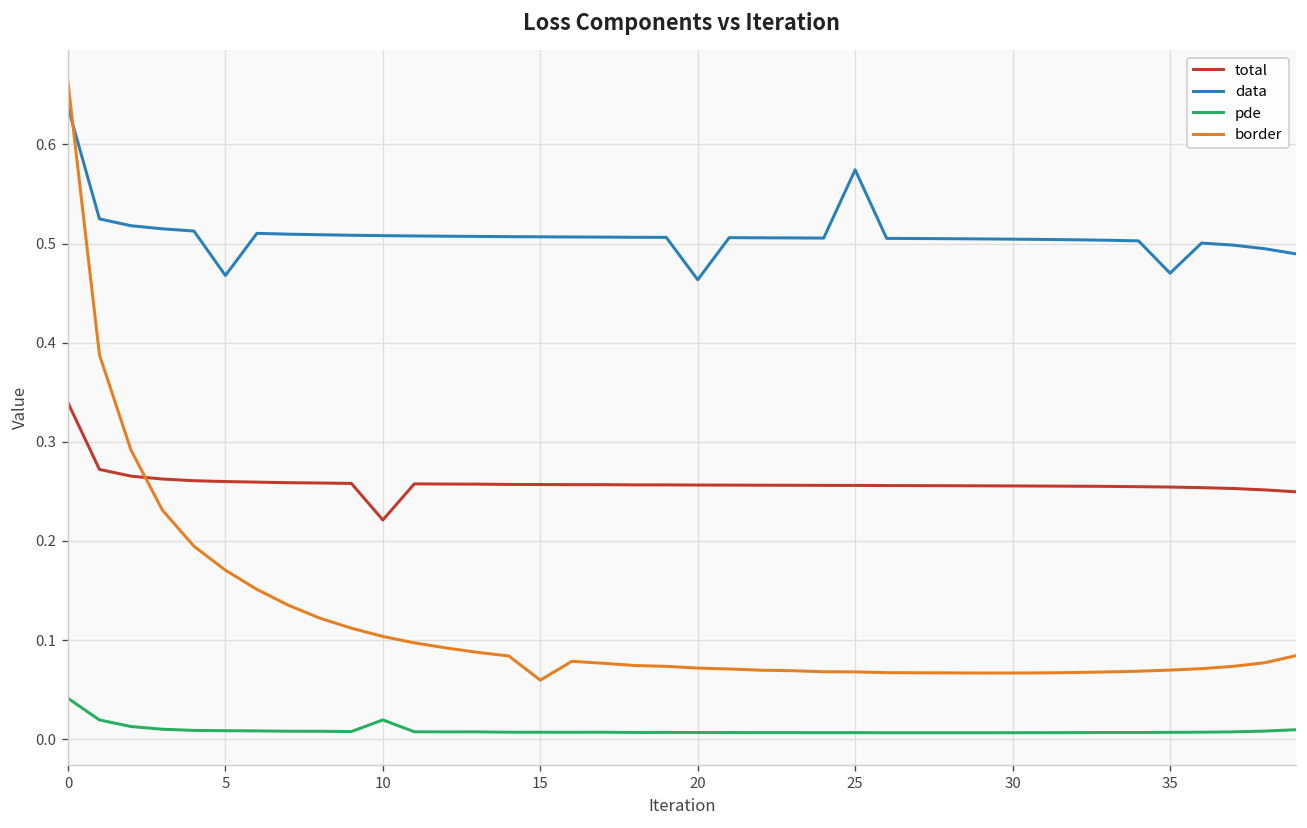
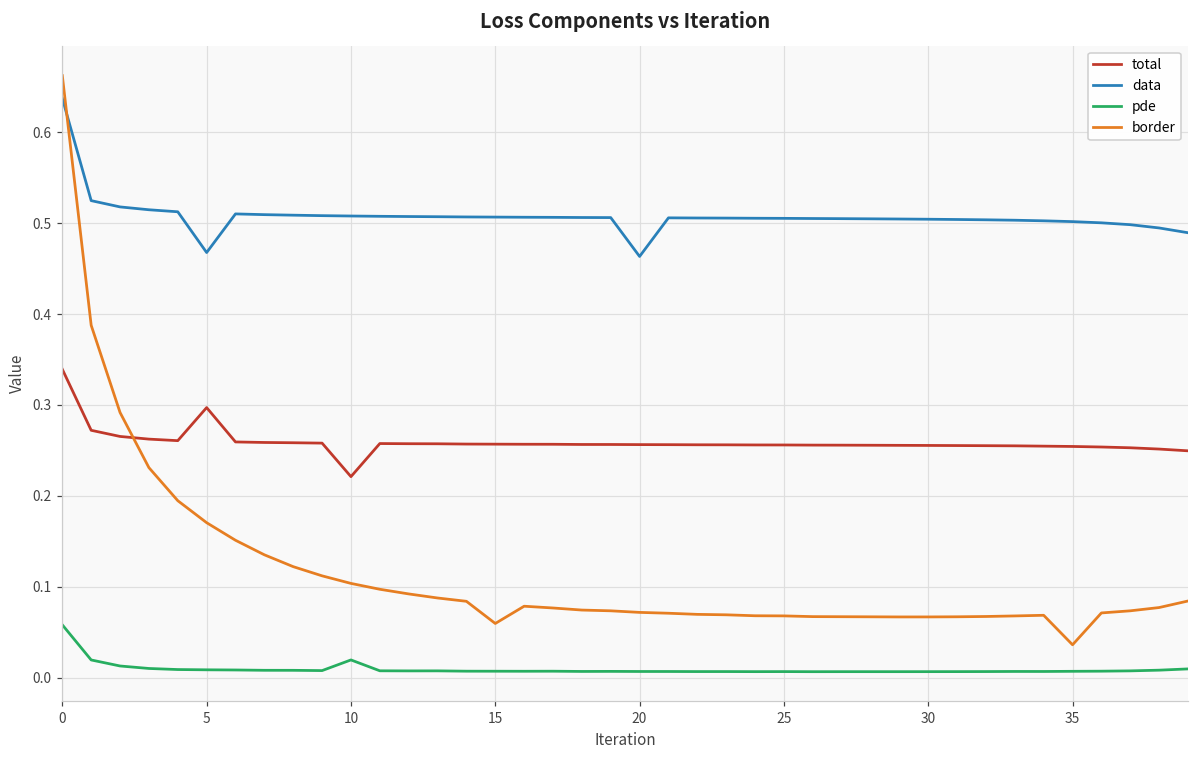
pde, 0: 0.04 -> 0.06
total, 5: 0.26 -> 0.30
data, 25: 0.57 -> 0.51
data, 35: 0.47 -> 0.50
border, 35: 0.07 -> 0.04
